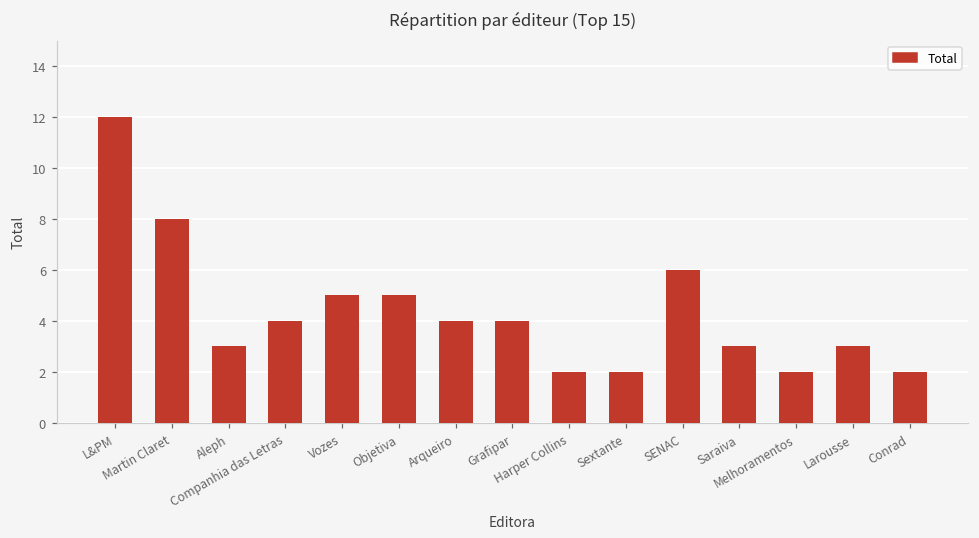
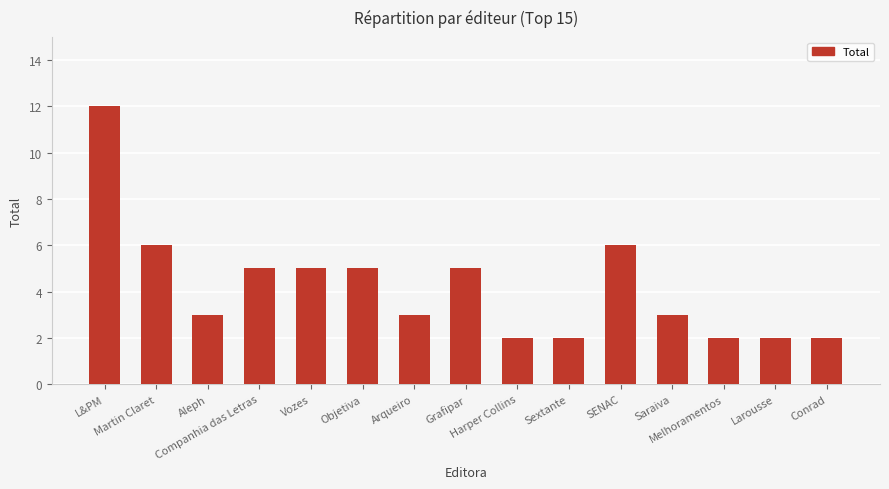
Martin Claret: 8 -> 6
Companhia das Letras: 4 -> 5
Arqueiro: 4 -> 3
Grafipar: 4 -> 5
Larousse: 3 -> 2
